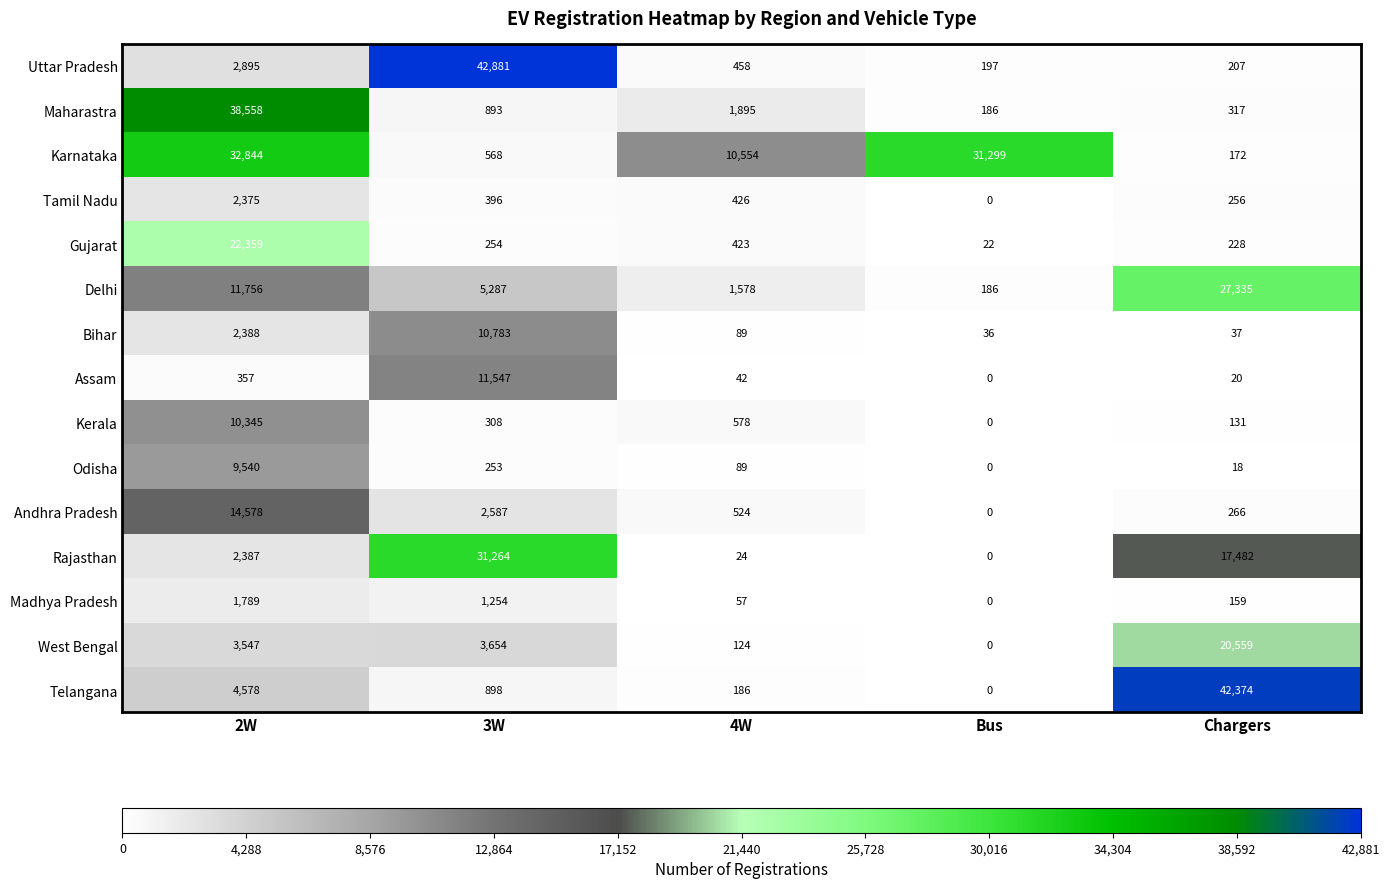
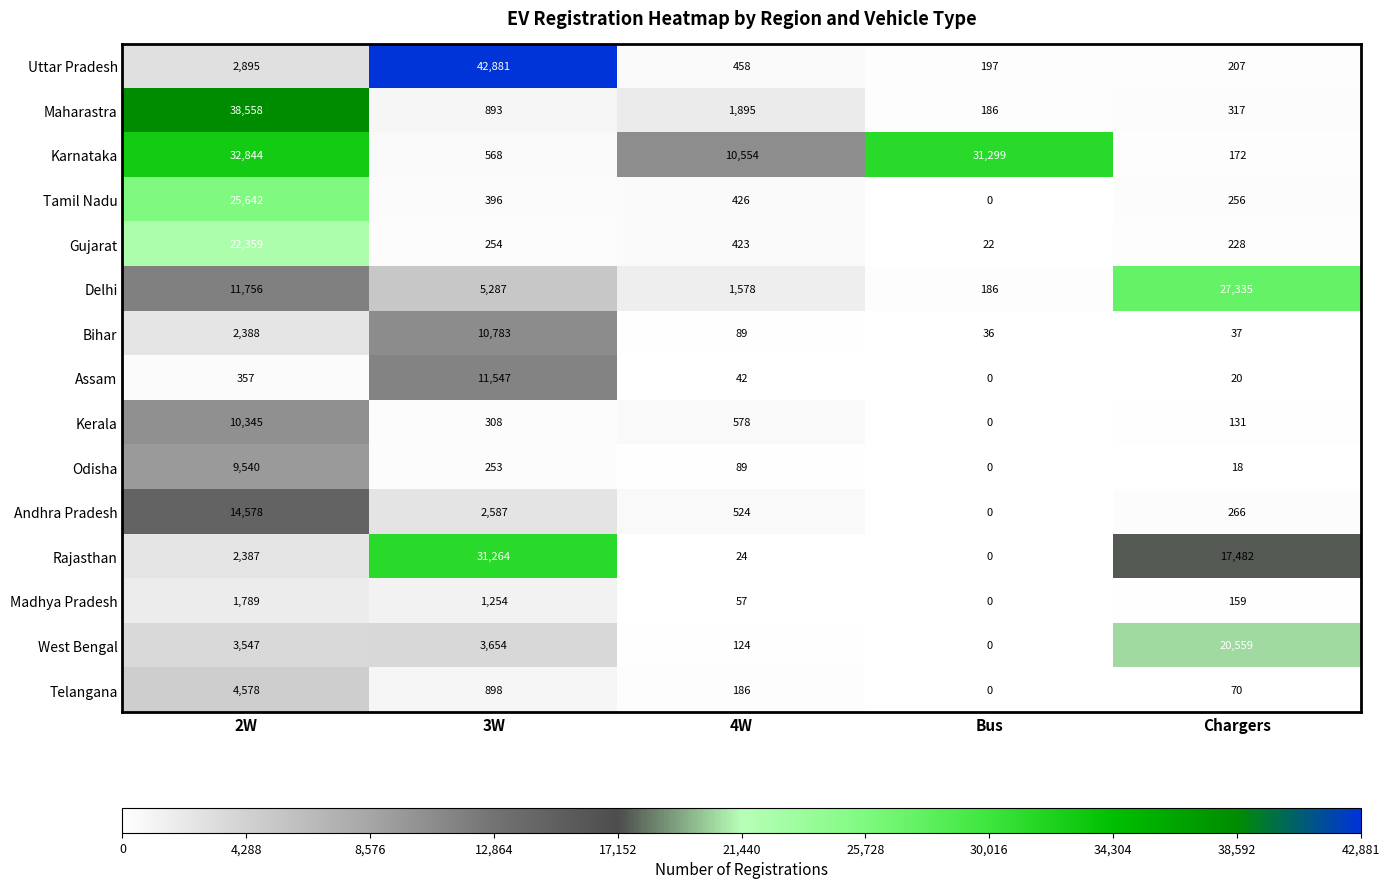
Tamil Nadu, 2W: 2,375 -> 25,642
Telangana, Chargers: 42,374 -> 70
